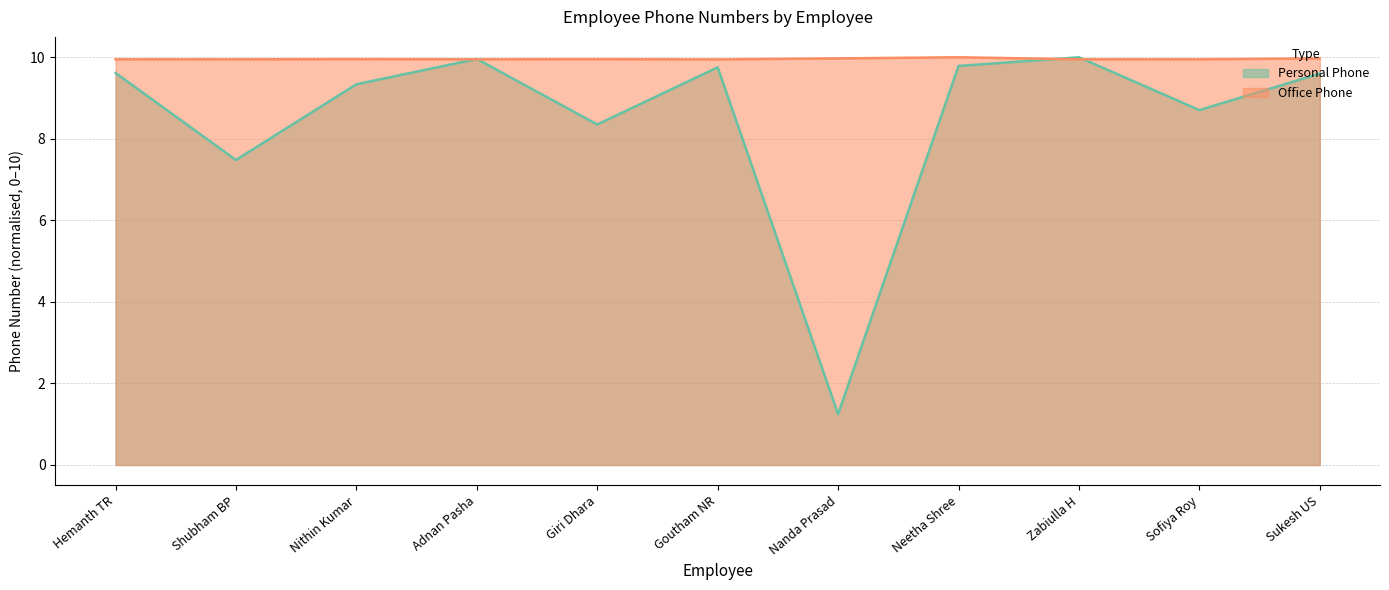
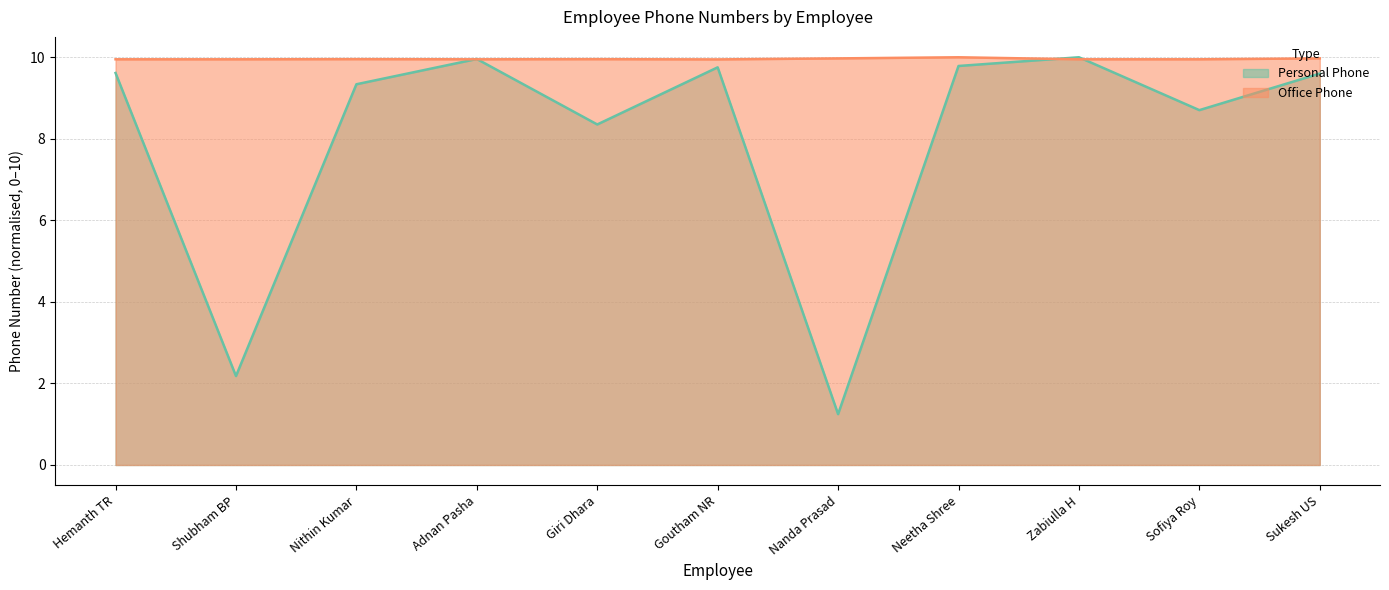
Personal Phone, Shubham BP: 7.5 -> 2.2
